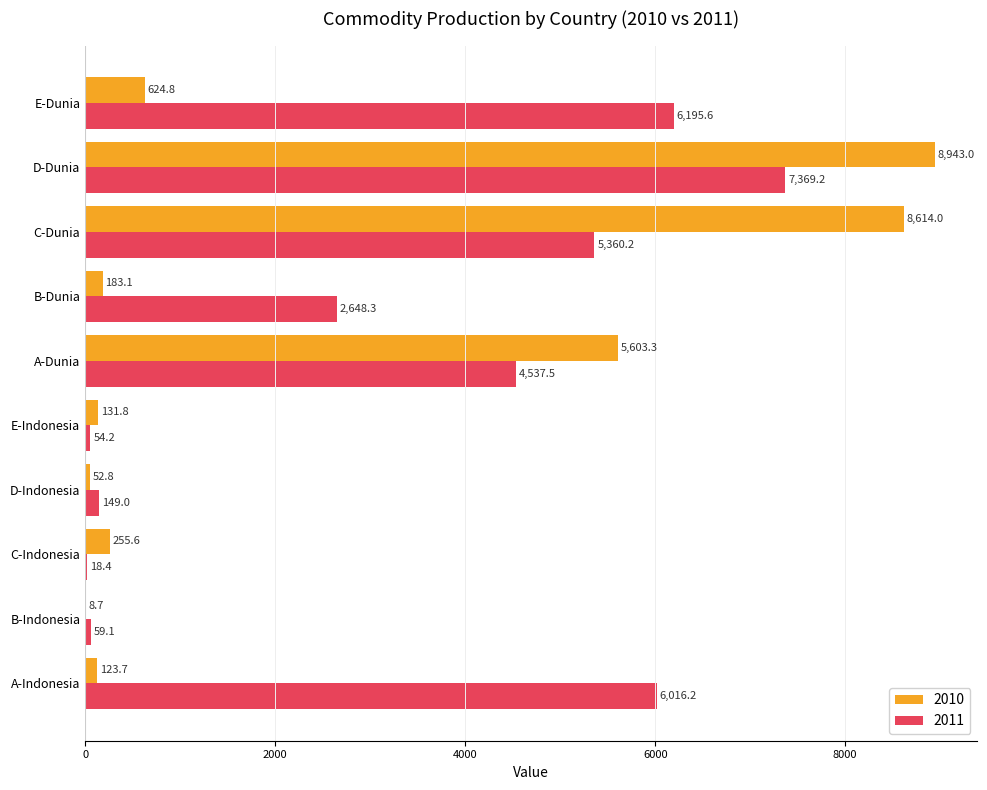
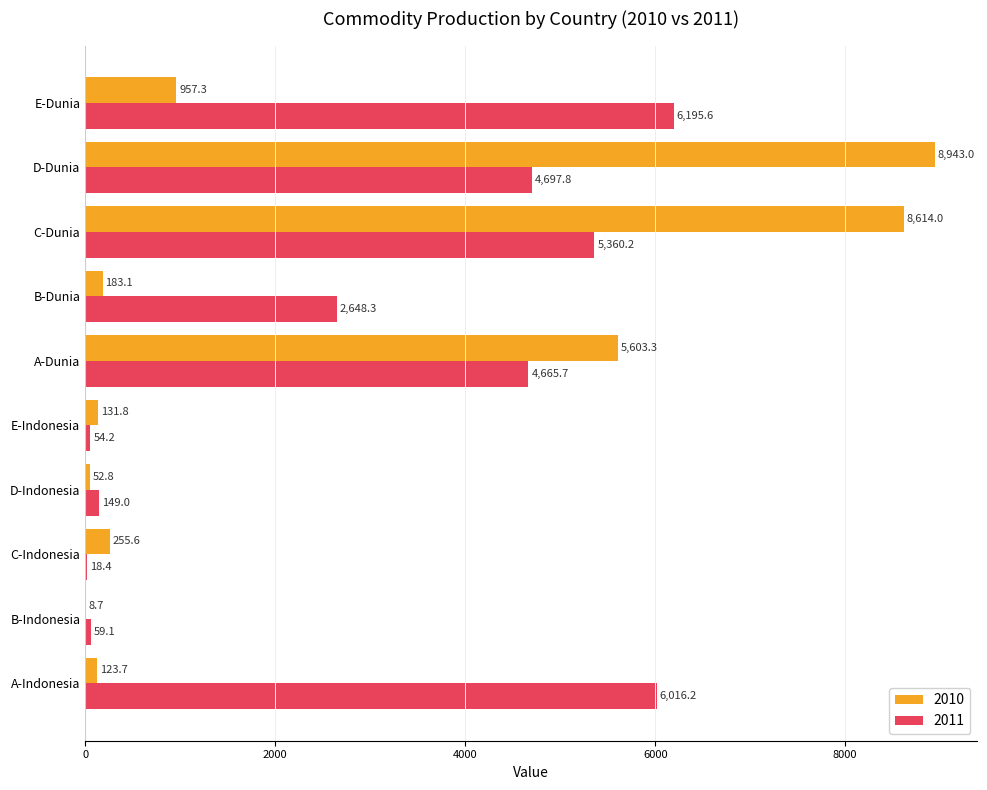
2010, E-Dunia: 624.8 -> 957.3
2011, D-Dunia: 7,369.2 -> 4,697.8
2011, A-Dunia: 4,537.5 -> 4,665.7
